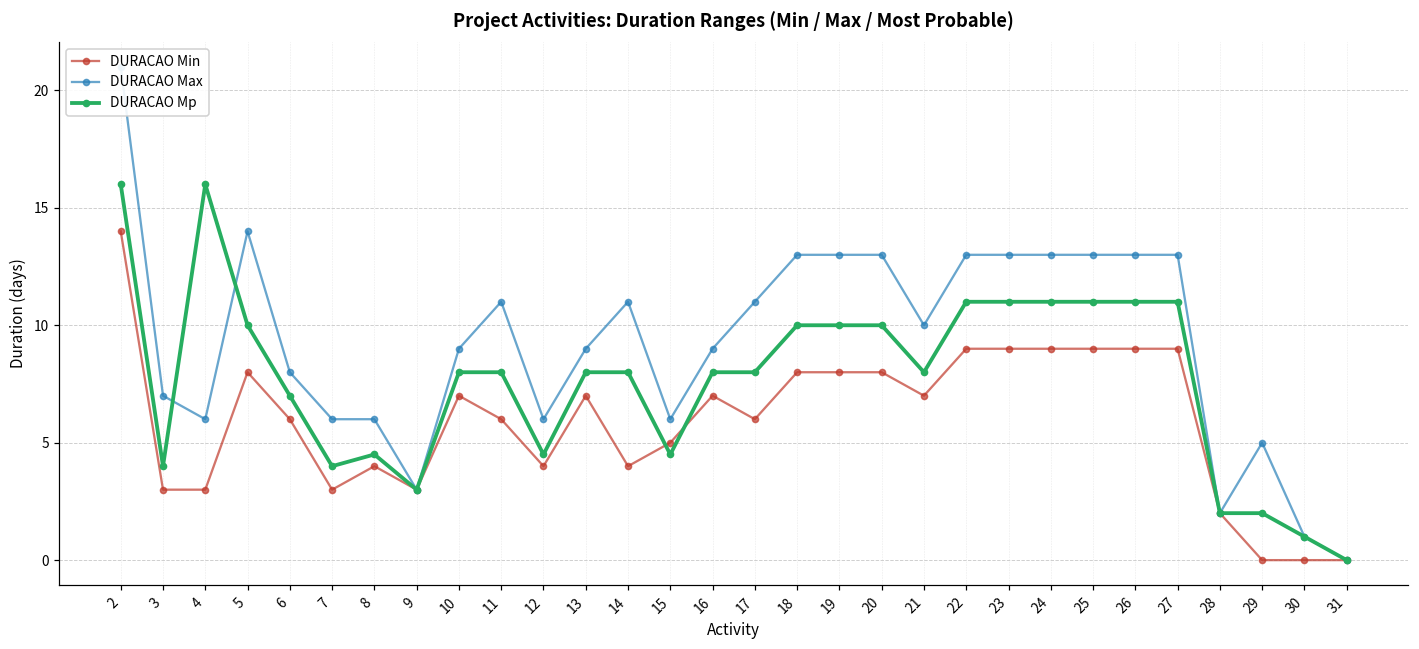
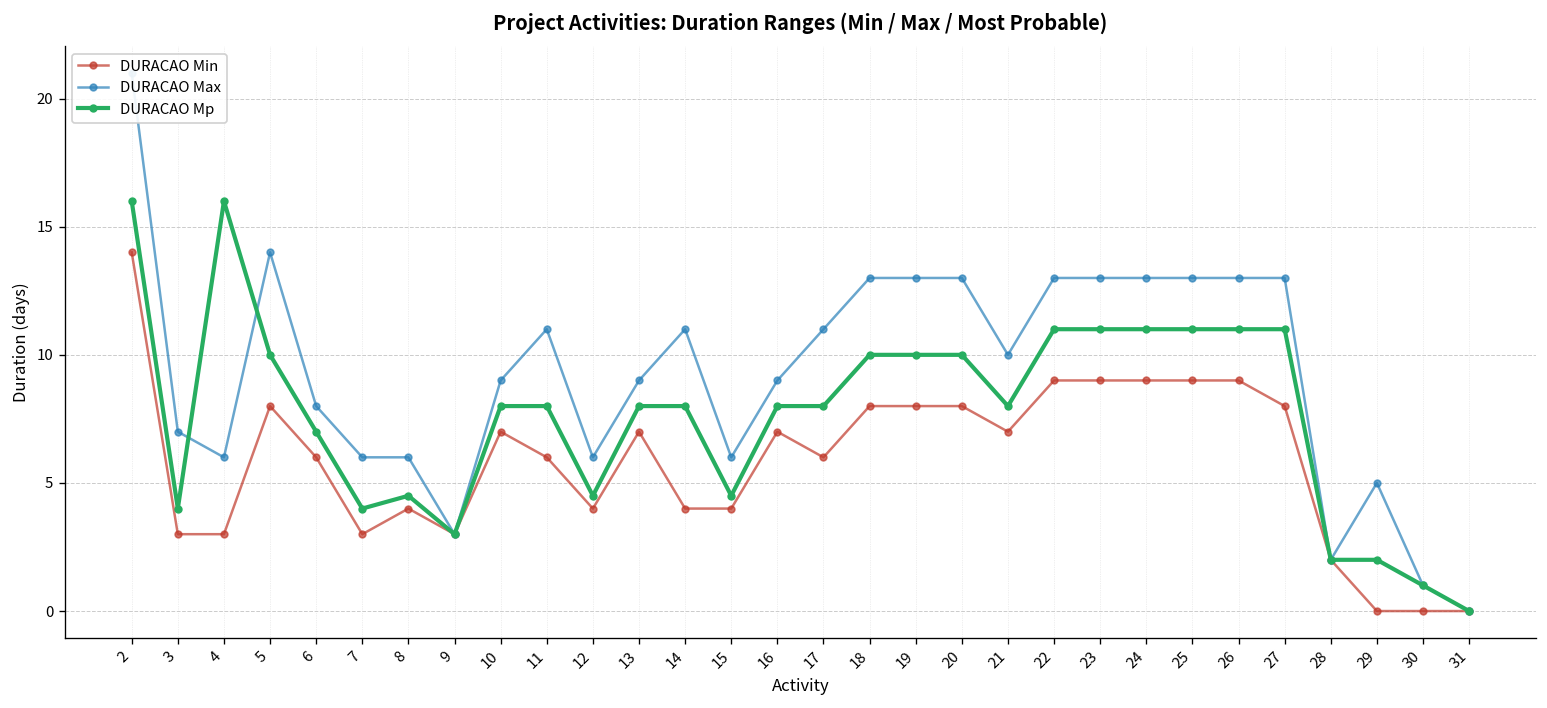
DURACAO Min, 15: 5 -> 4
DURACAO Min, 27: 9 -> 8
